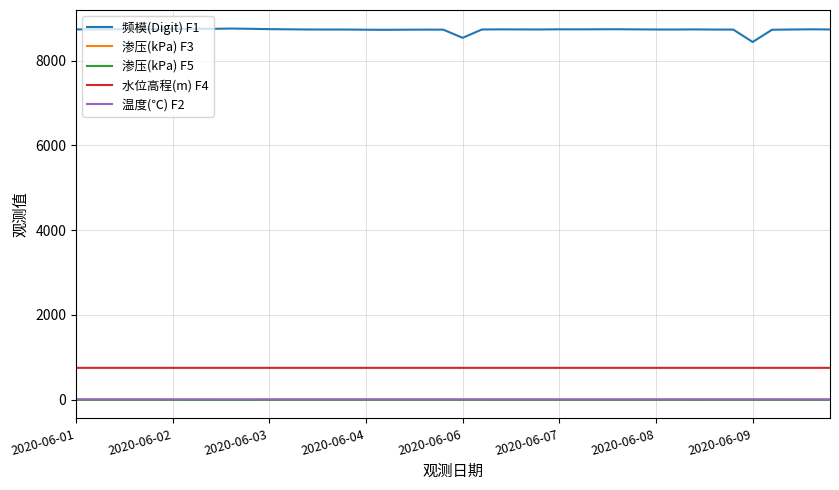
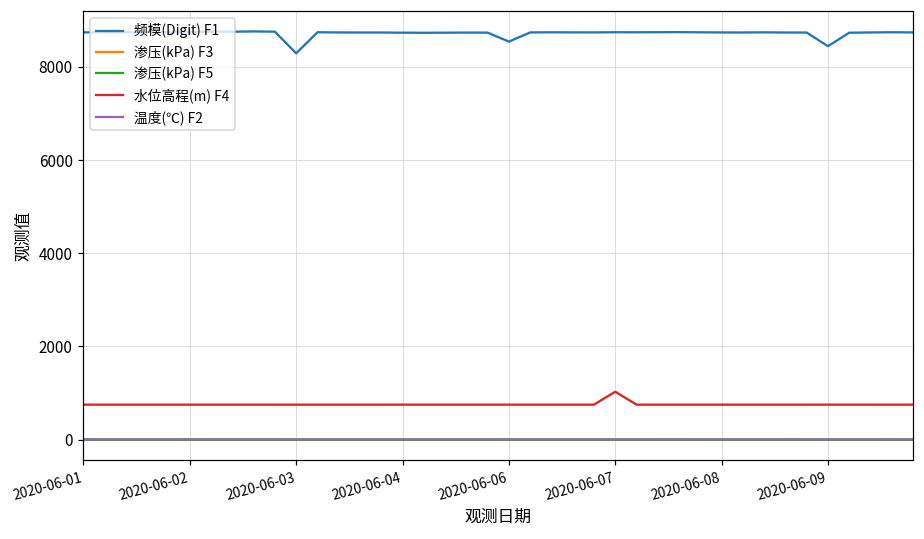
频模(Digit) F1, 2020-06-03: 8700 -> 8300
水位高程(m) F4, 2020-06-07: 700 -> 1000
